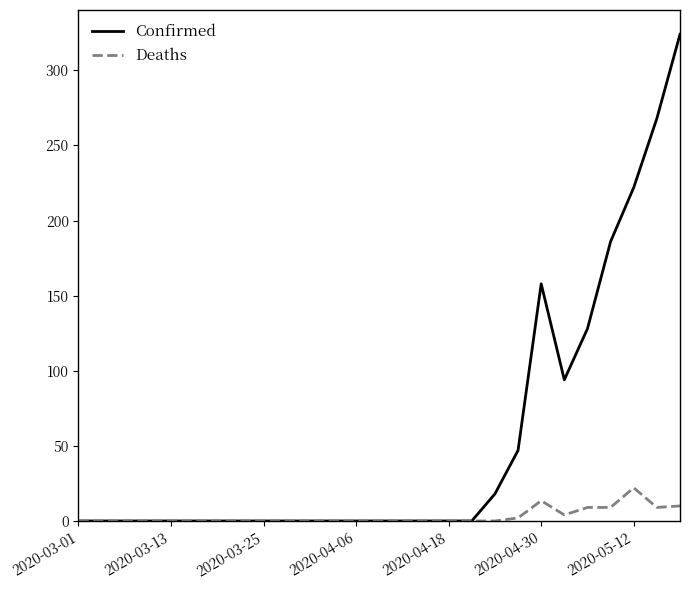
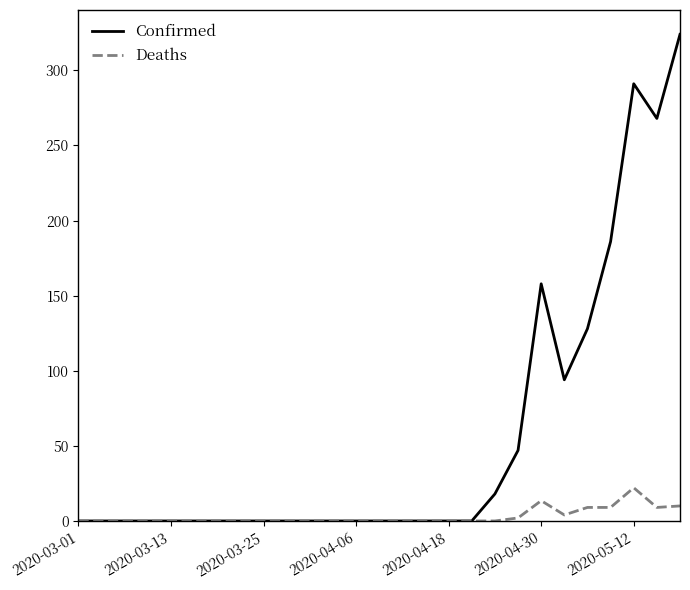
Confirmed, 2020-05-12: 222 -> 291
